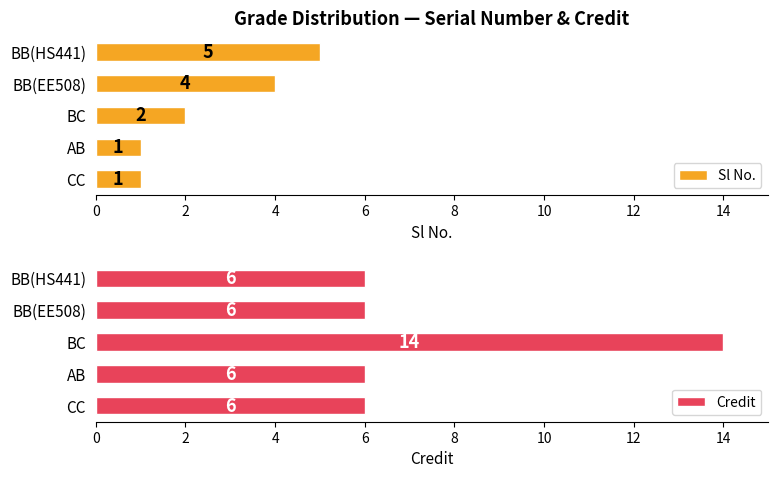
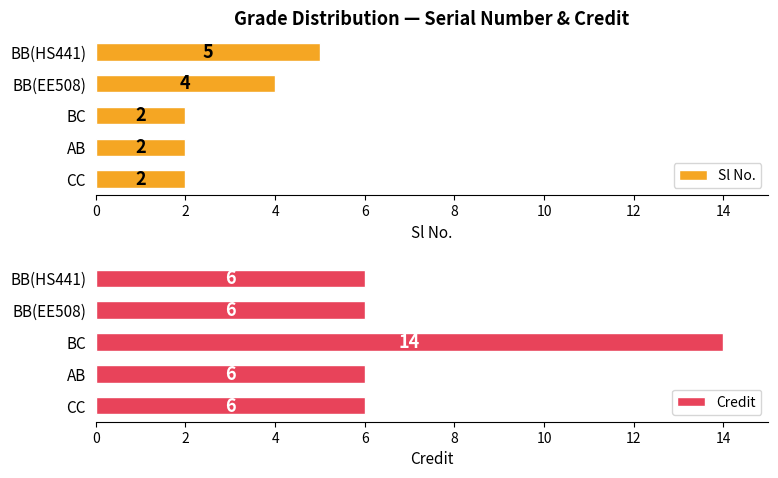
Grade Distribution — Serial Number & Credit, AB: 1 -> 2
Grade Distribution — Serial Number & Credit, CC: 1 -> 2
